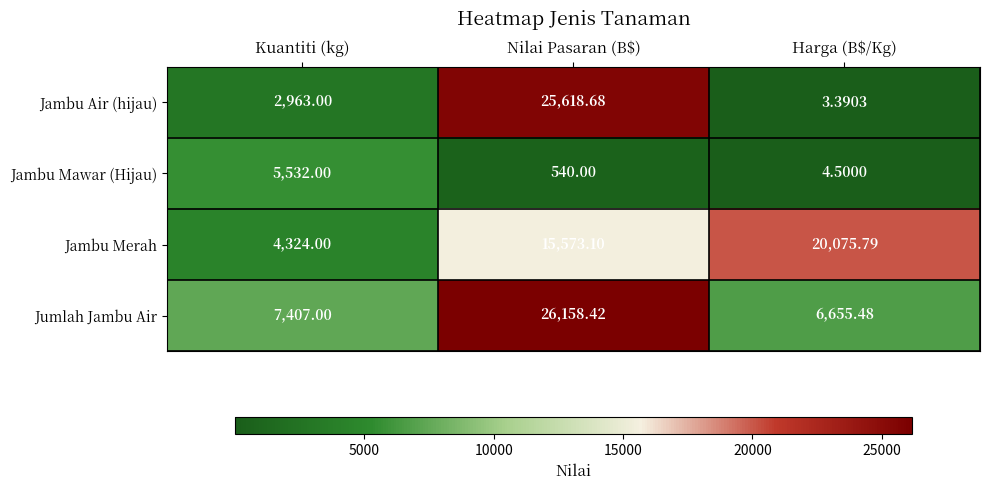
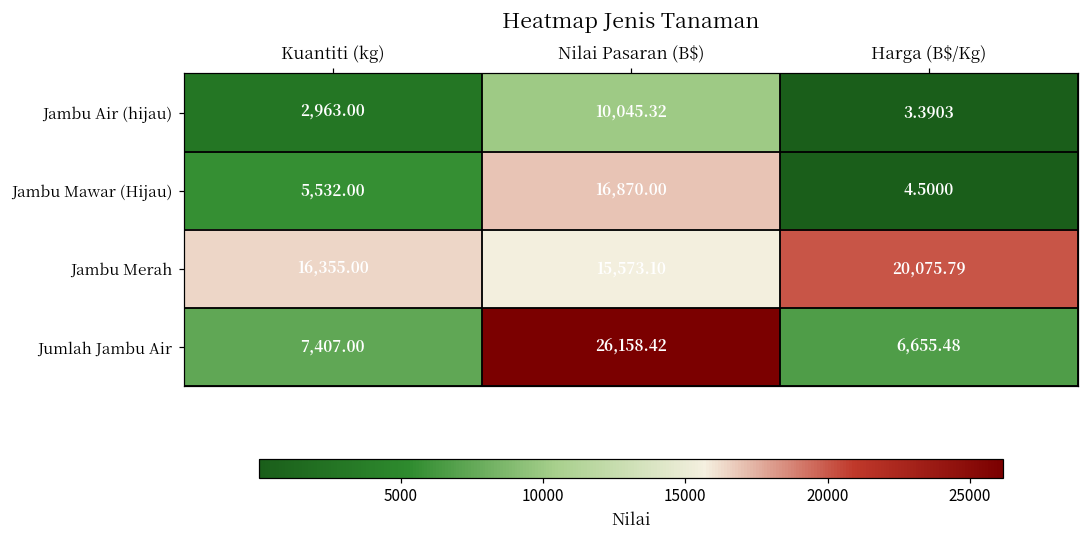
Jambu Air (hijau), Nilai Pasaran (B$): 25,618.68 -> 10,045.32
Jambu Mawar (Hijau), Nilai Pasaran (B$): 540.00 -> 16,870.00
Jambu Merah, Kuantiti (kg): 4,324.00 -> 16,355.00
